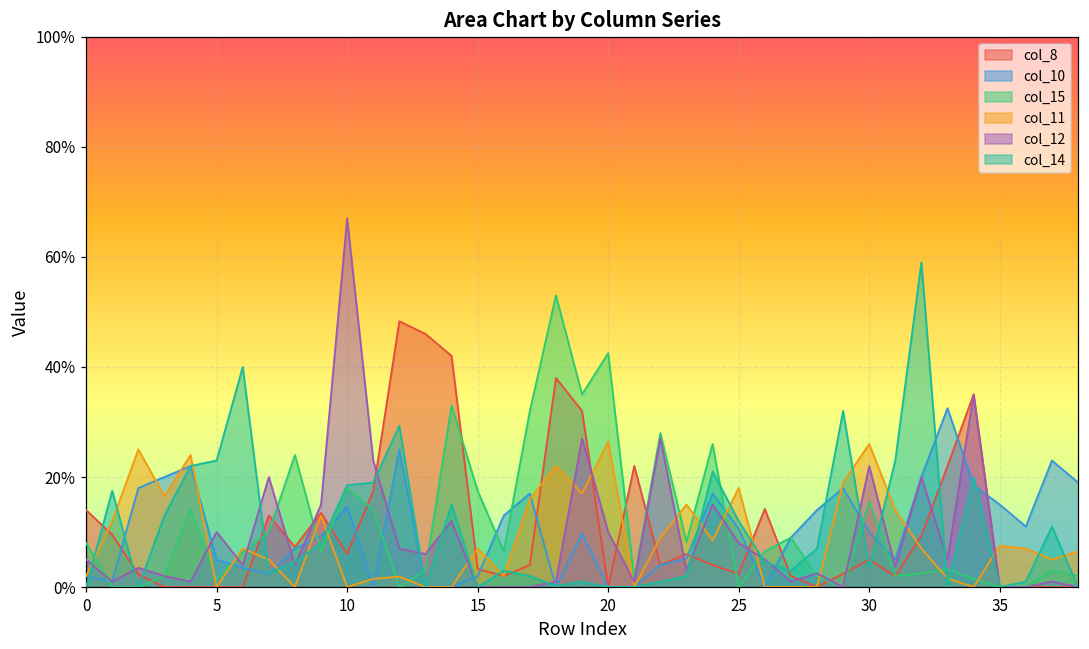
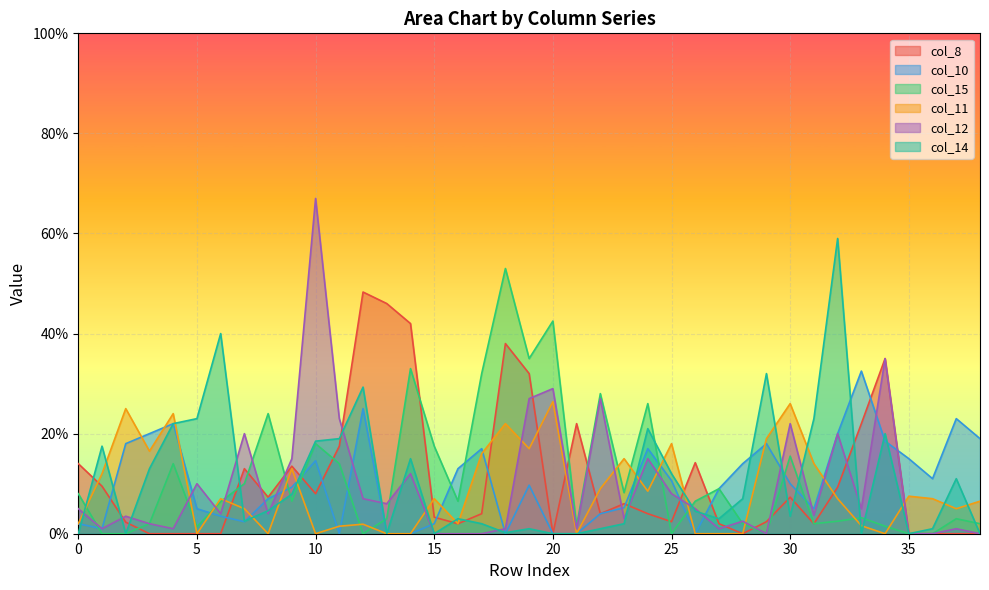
col_8, 10: 6% -> 8%
col_12, 20: 10% -> 29%
col_8, 30: 5% -> 7%
